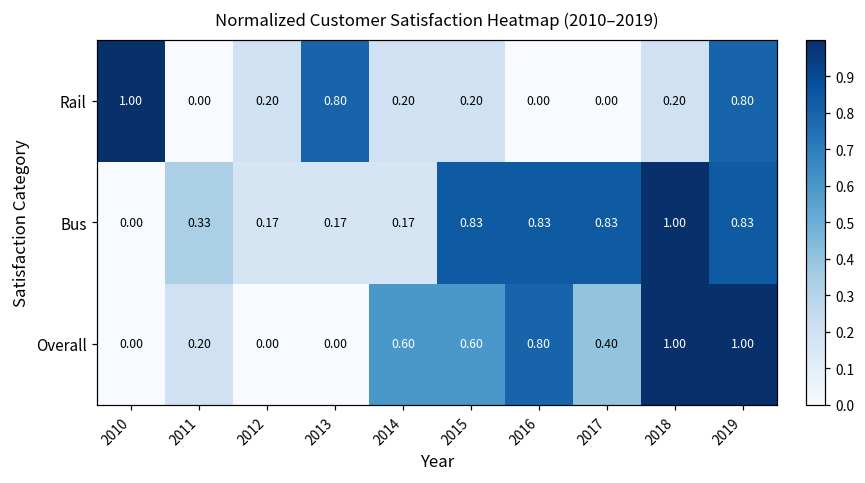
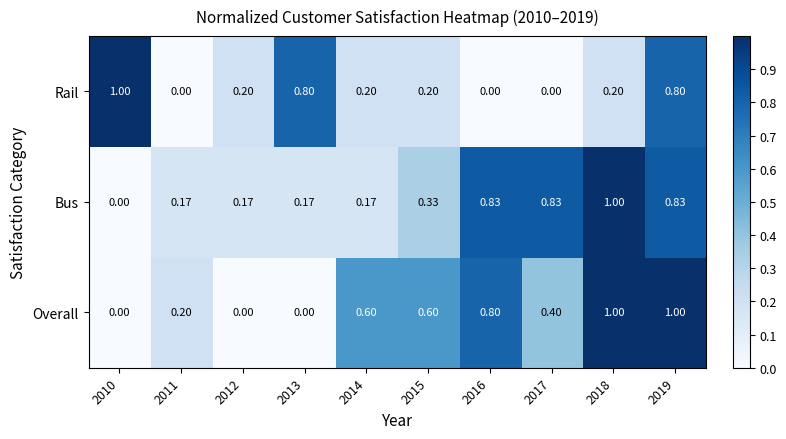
Bus, 2011: 0.33 -> 0.17
Bus, 2015: 0.83 -> 0.33
